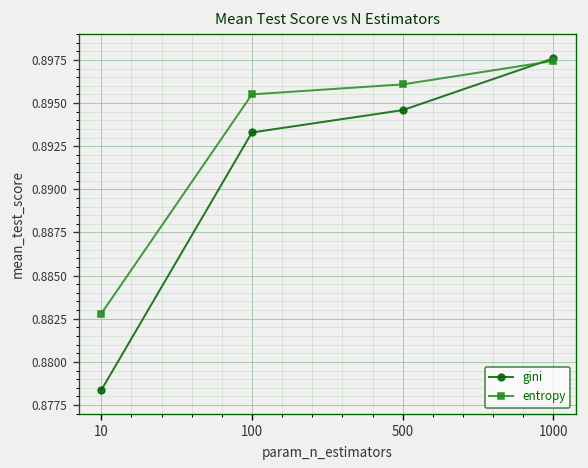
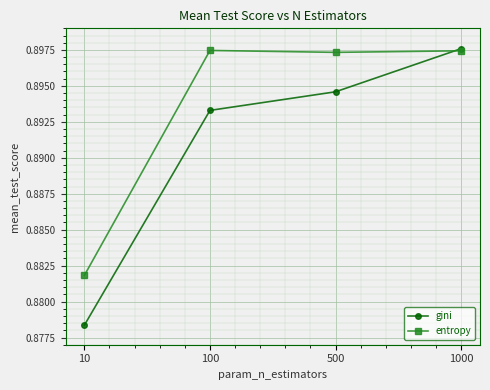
entropy, 10: 0.8828 -> 0.8818
entropy, 100: 0.8955 -> 0.8975
entropy, 500: 0.8961 -> 0.8973
